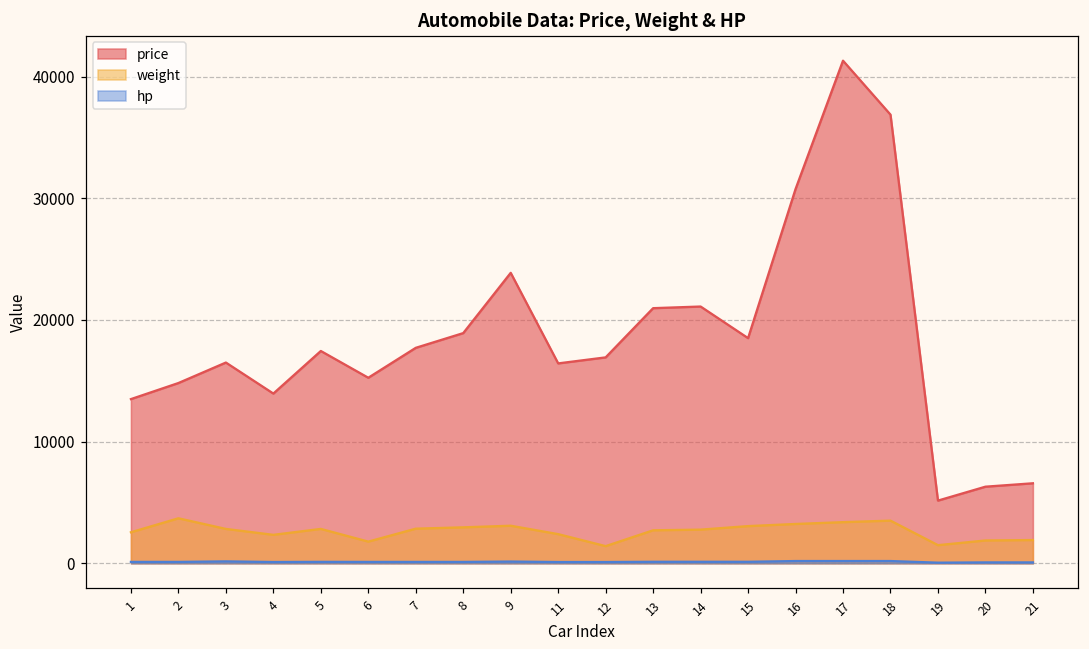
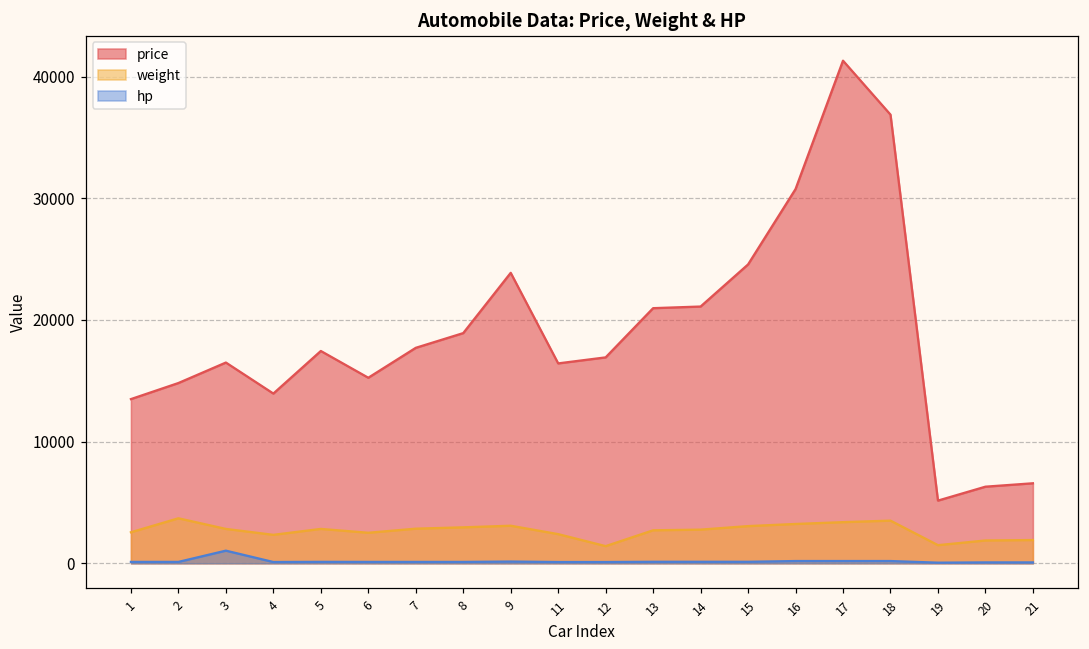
hp, 3: 200 -> 1000
weight, 6: 1800 -> 2500
price, 15: 18500 -> 24600
